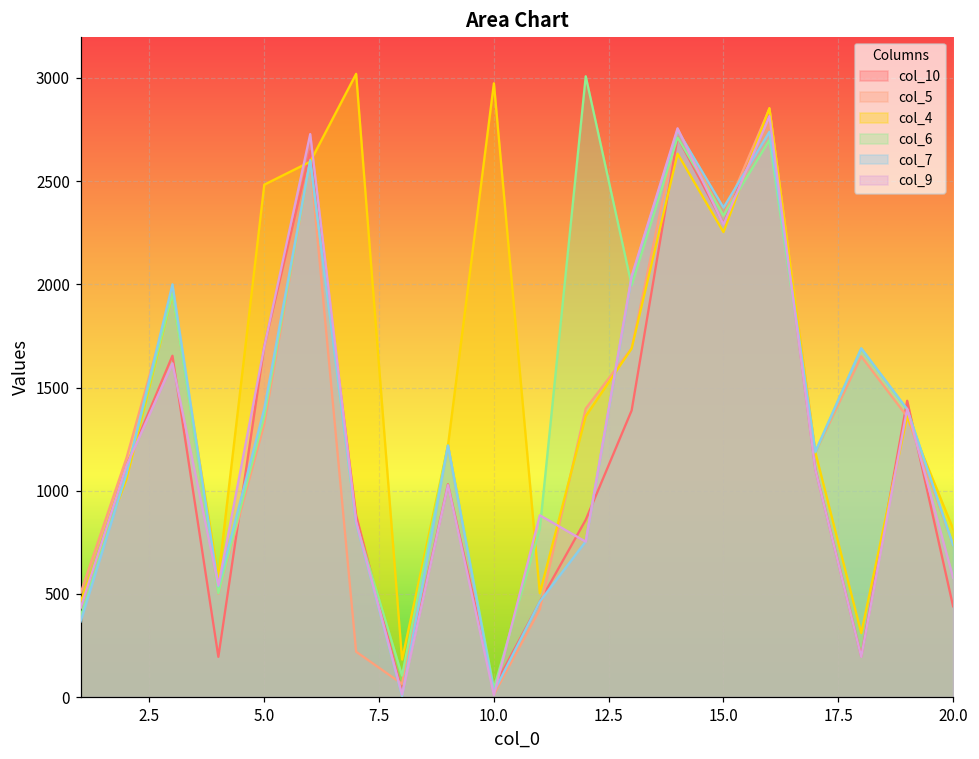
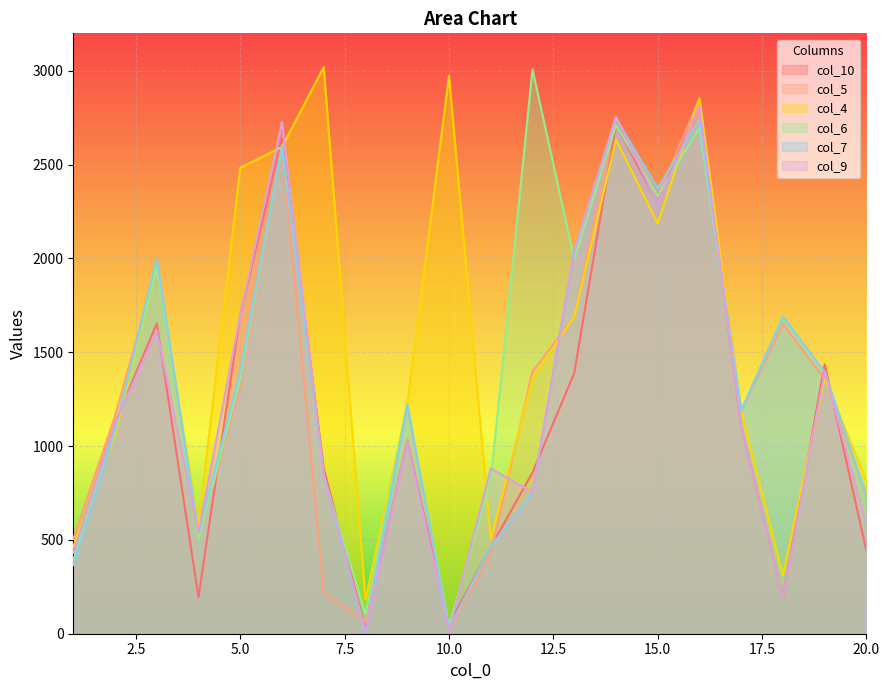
col_4, 15.0: 2250 -> 2190
